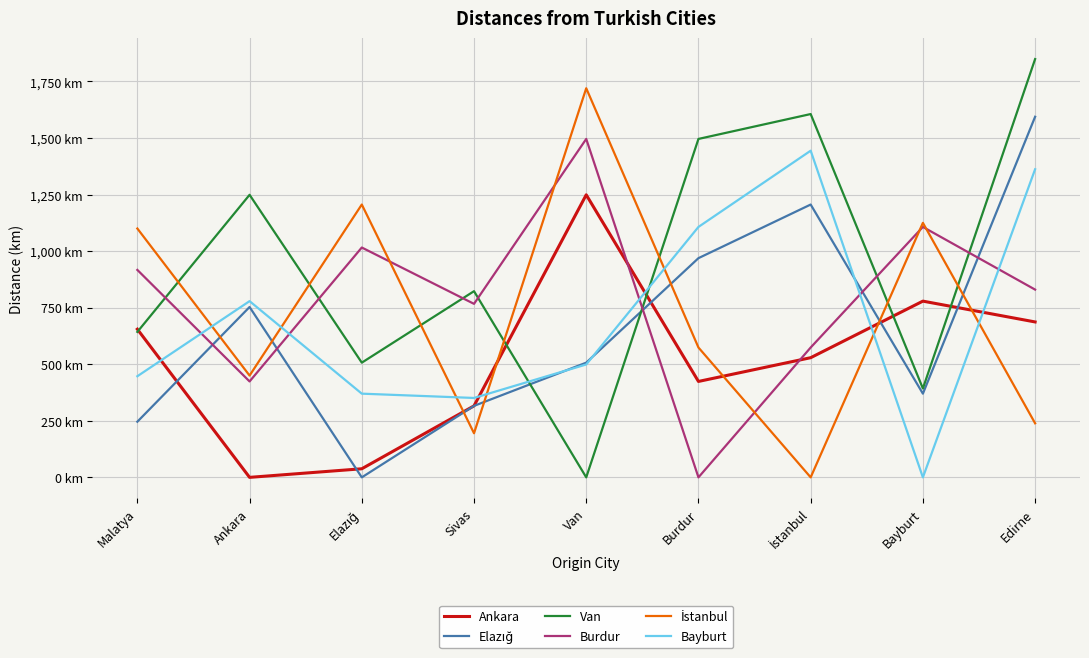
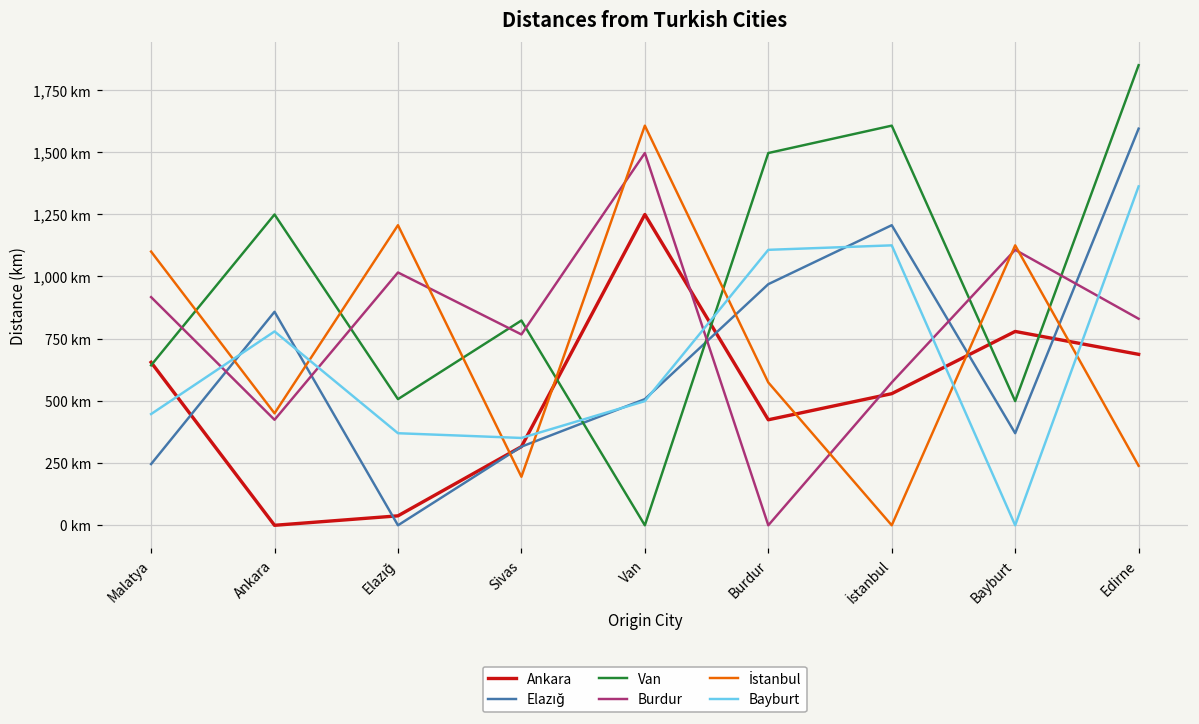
Elazığ, Ankara: 750 km -> 860 km
İstanbul, Van: 1,720 km -> 1,610 km
Bayburt, İstanbul: 1,440 km -> 1,130 km
Van, Bayburt: 390 km -> 500 km
